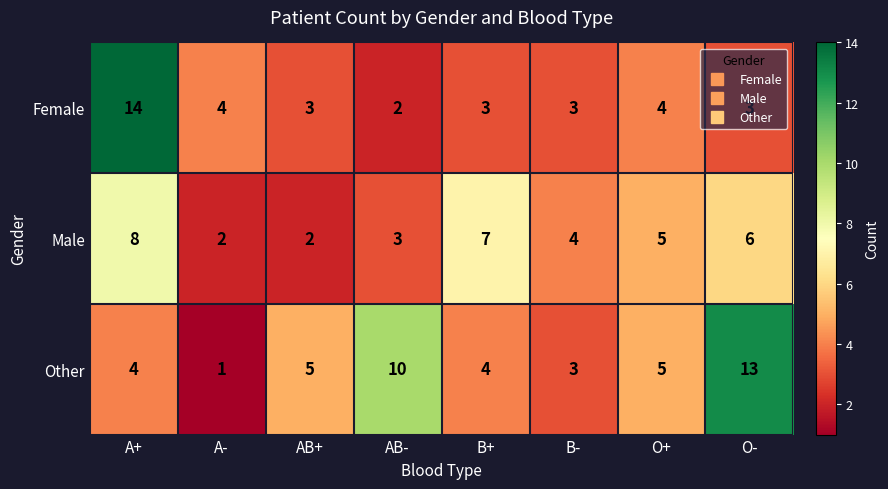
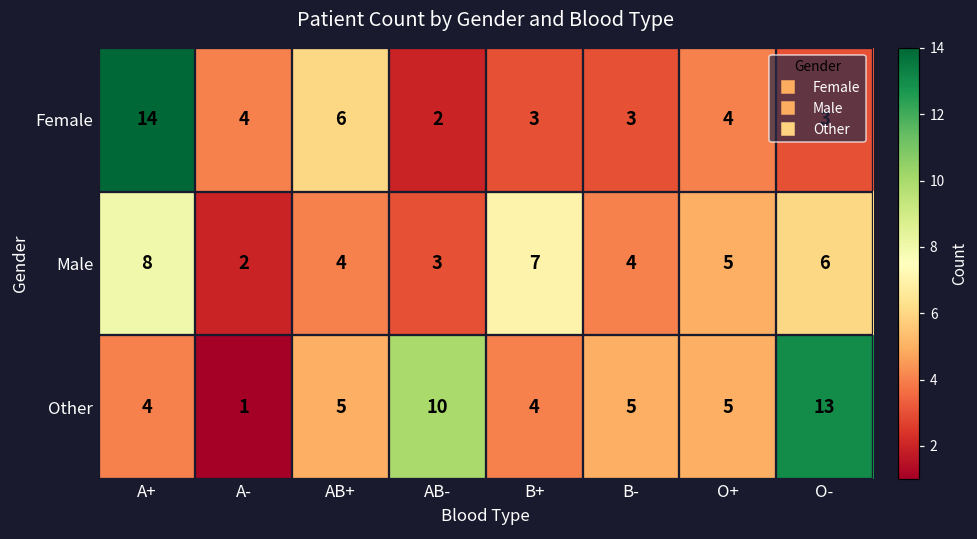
Female, AB+: 3 -> 6
Male, AB+: 2 -> 4
Other, B-: 3 -> 5
